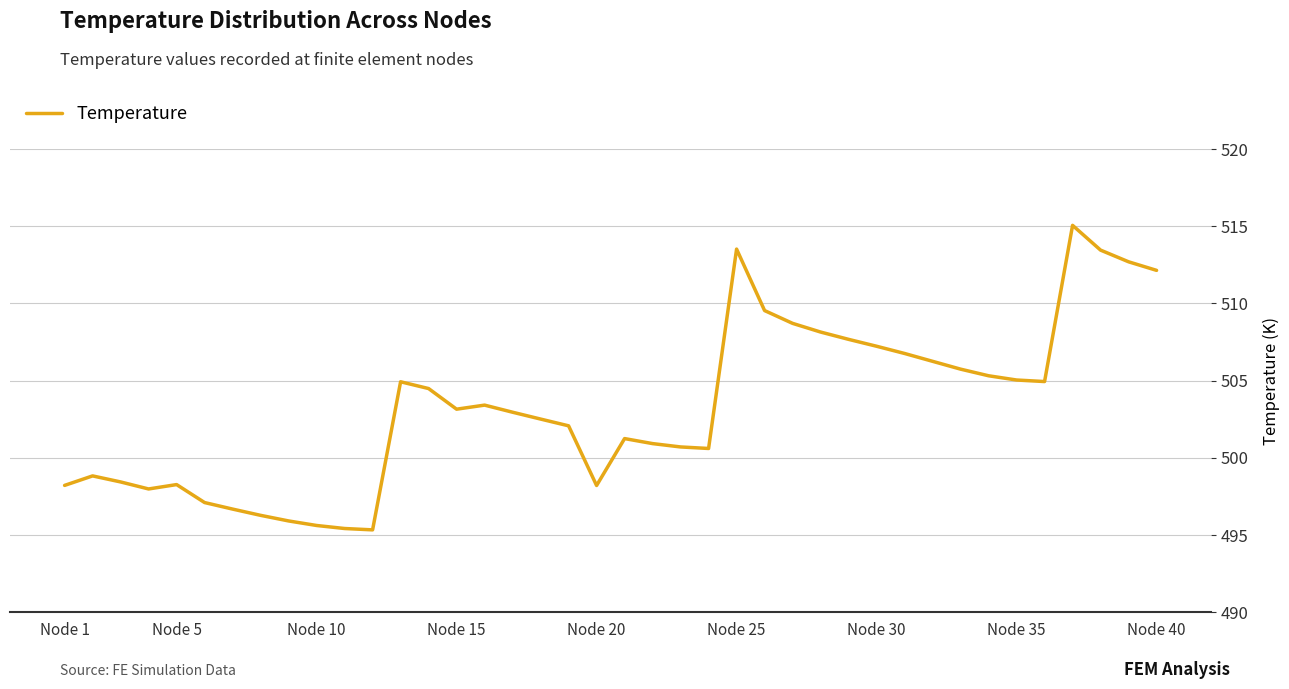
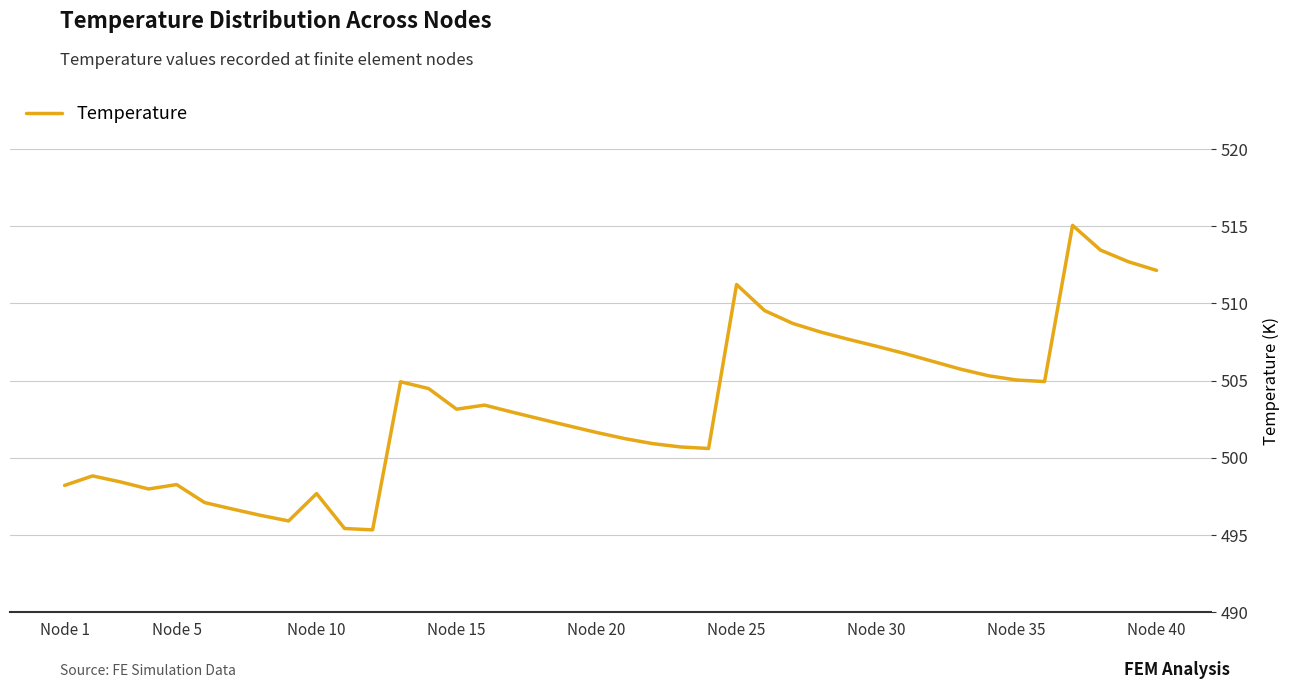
Node 10: 495.6 -> 497.7
Node 20: 498.2 -> 501.6
Node 25: 513.5 -> 511.2
